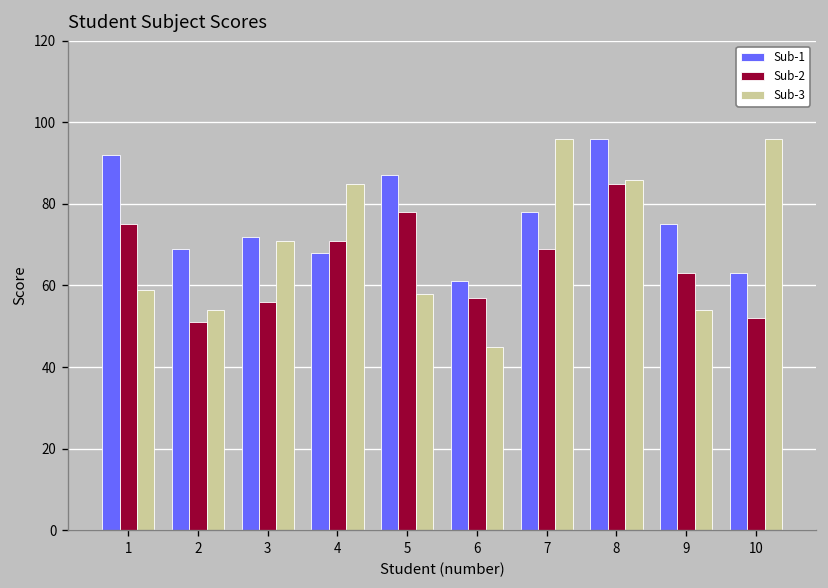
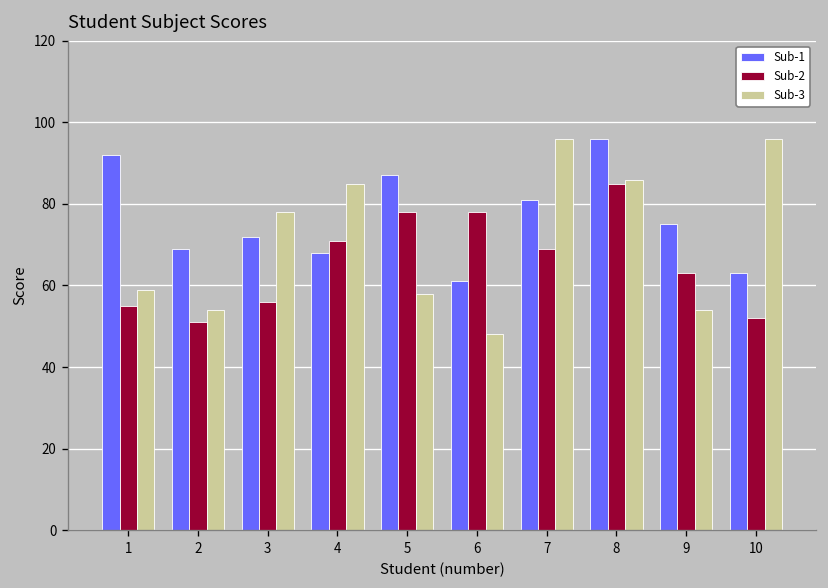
Sub-2, 1: 75 -> 55
Sub-3, 3: 71 -> 78
Sub-2, 6: 57 -> 78
Sub-3, 6: 45 -> 48
Sub-1, 7: 78 -> 81
